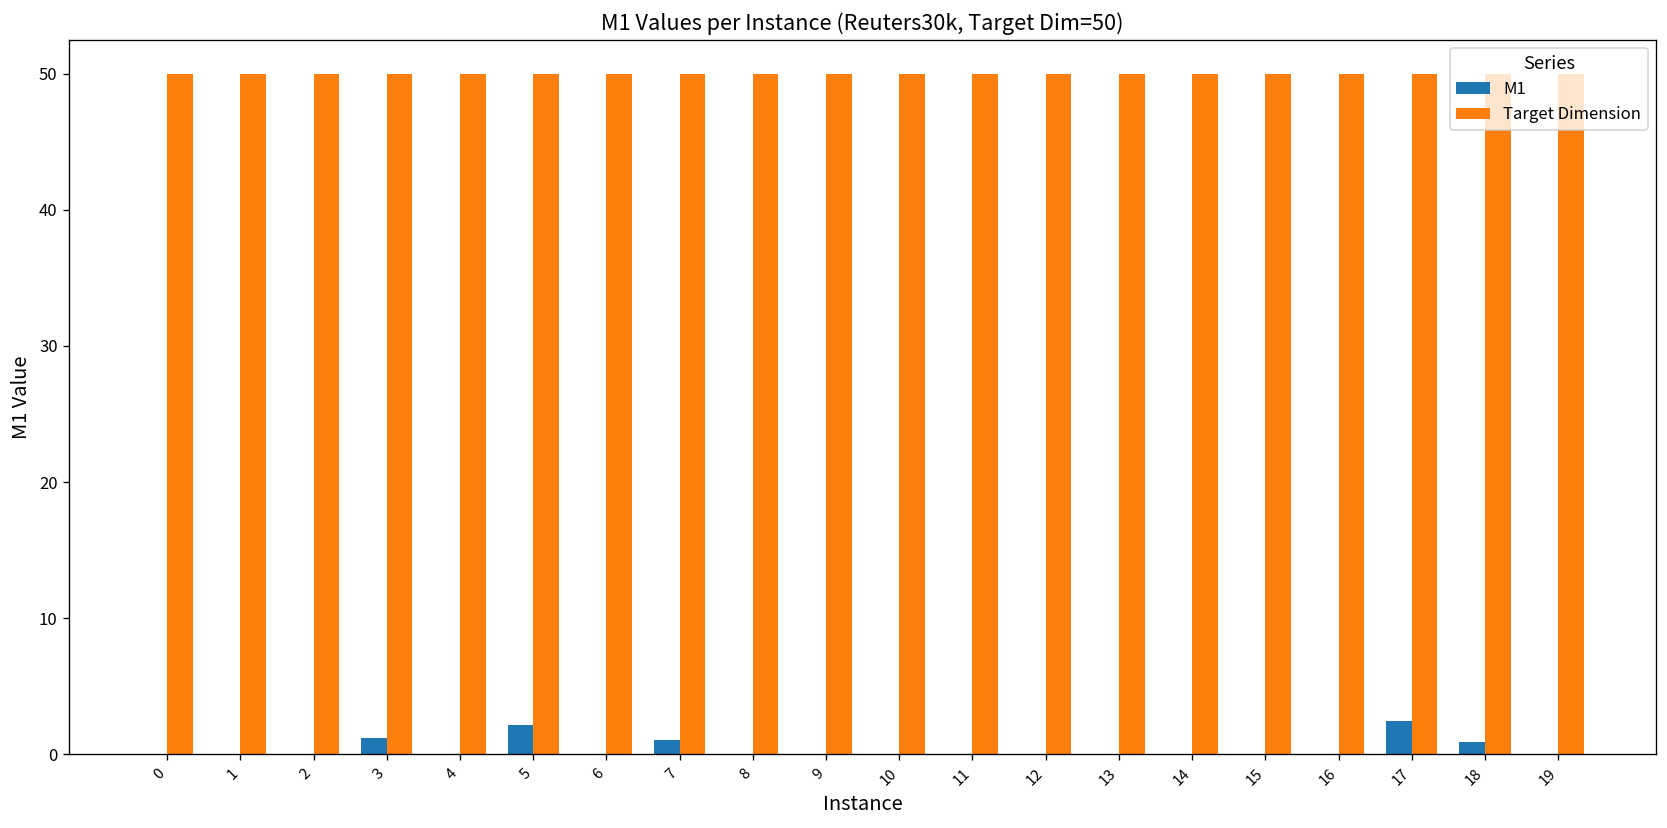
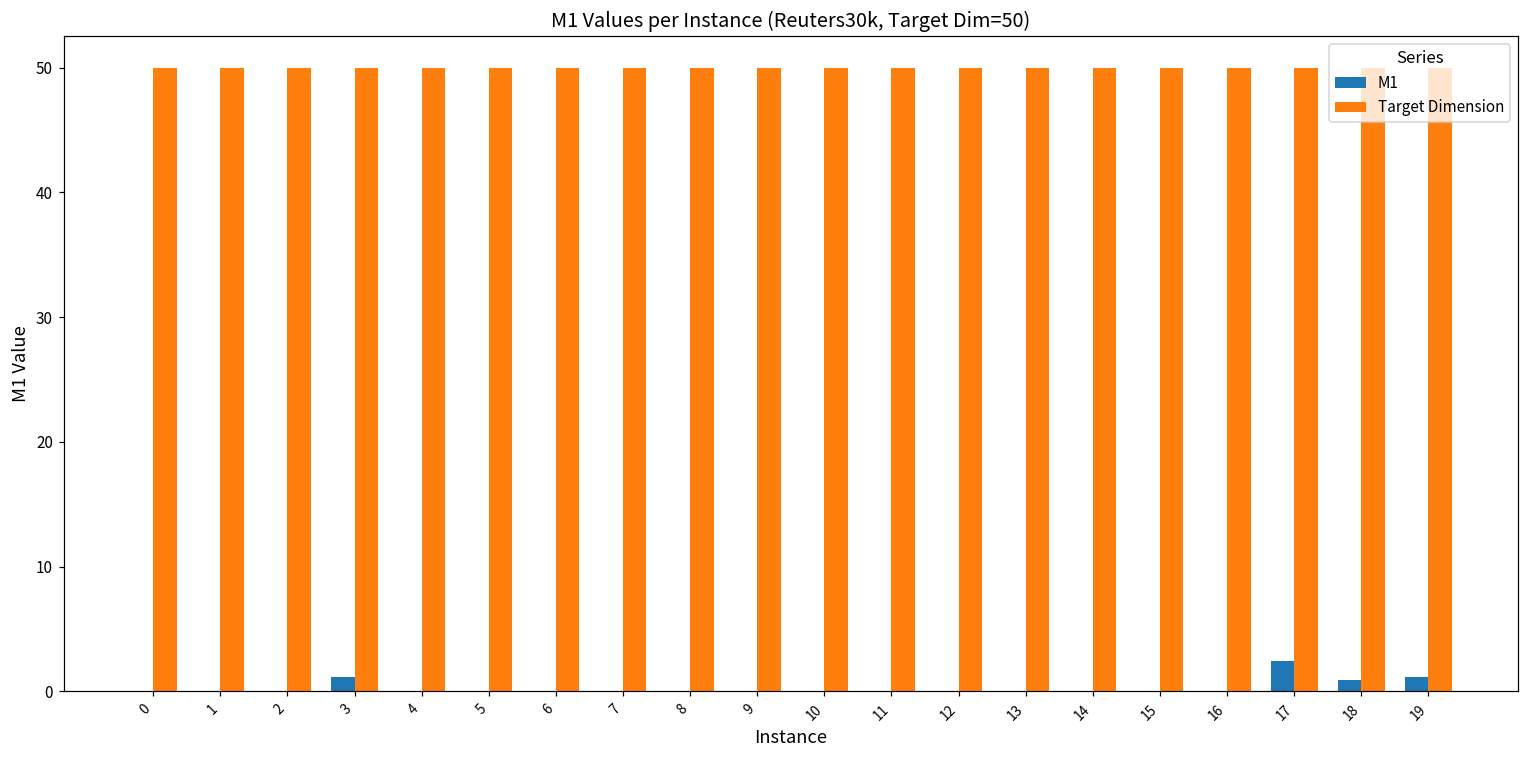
M1, 5: 2.2 -> 0.0
M1, 7: 1.0 -> 0.0
M1, 19: 0.0 -> 1.2
